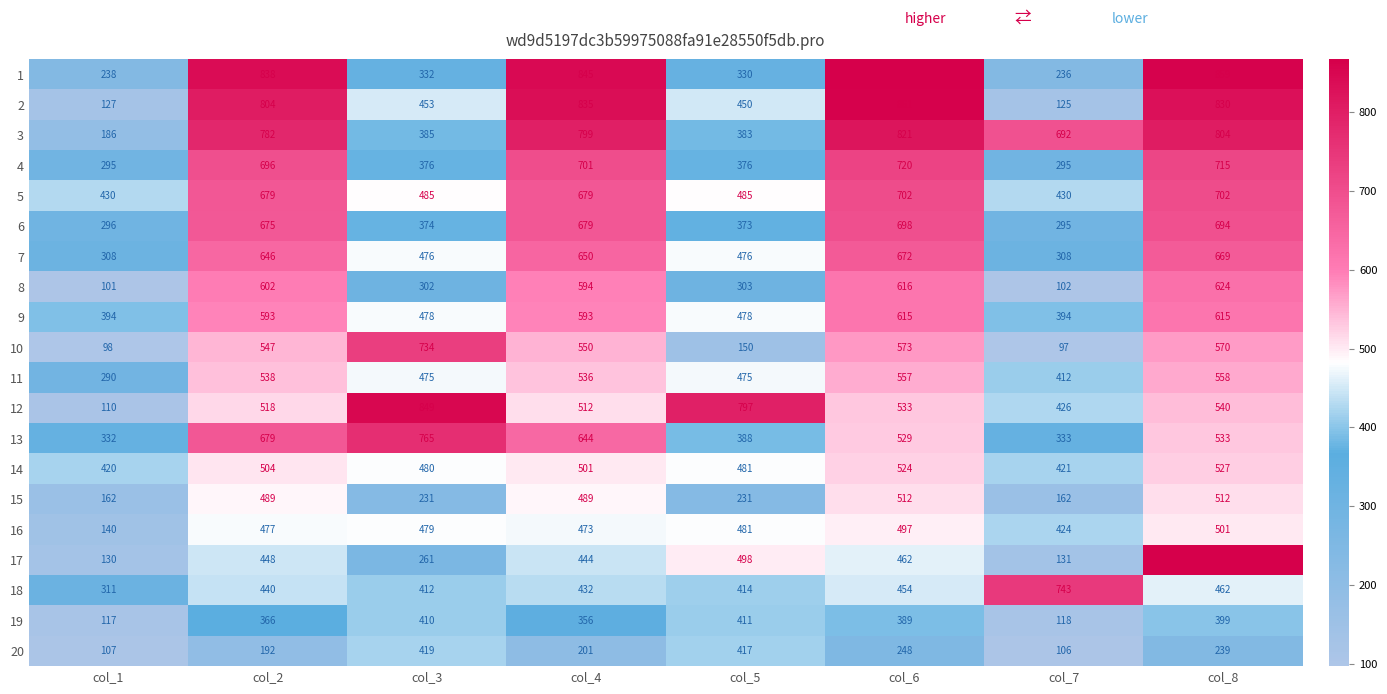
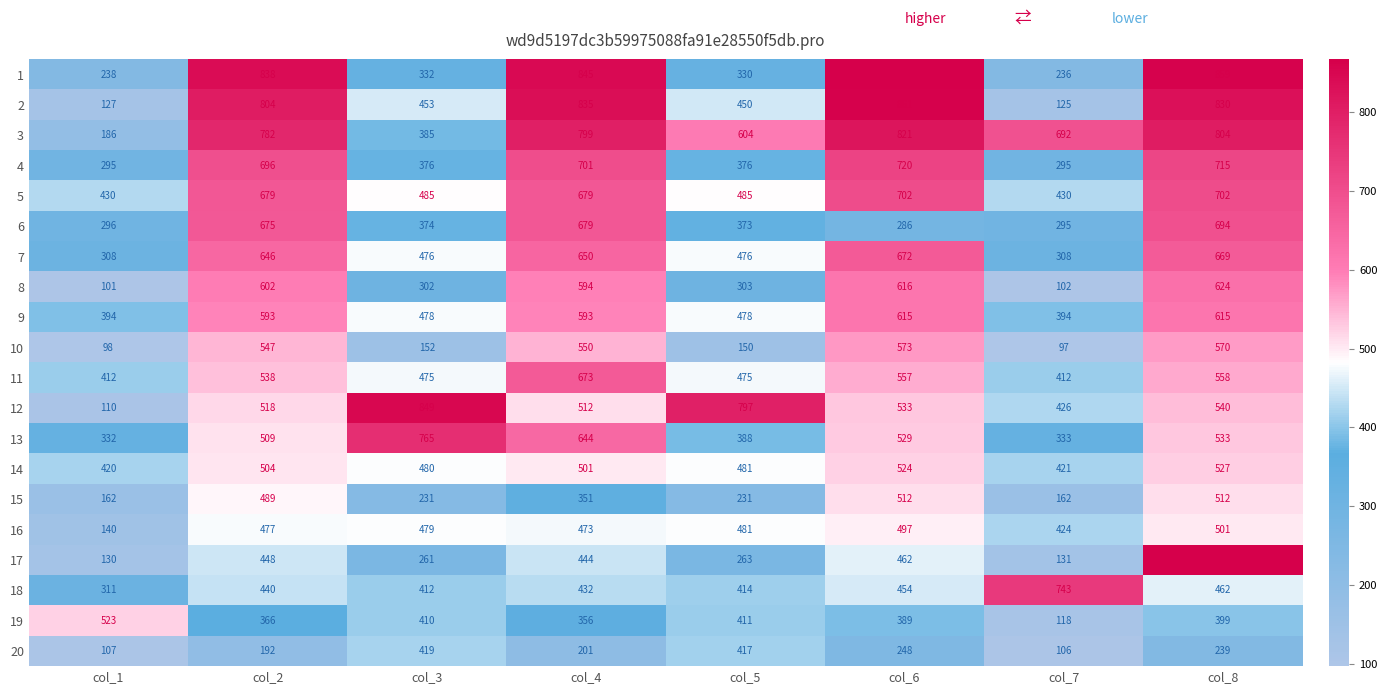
3, col_5: 383 -> 604
6, col_6: 698 -> 286
10, col_3: 734 -> 152
11, col_1: 290 -> 412
11, col_4: 536 -> 673
13, col_2: 679 -> 509
15, col_4: 489 -> 351
17, col_5: 498 -> 263
19, col_1: 117 -> 523
